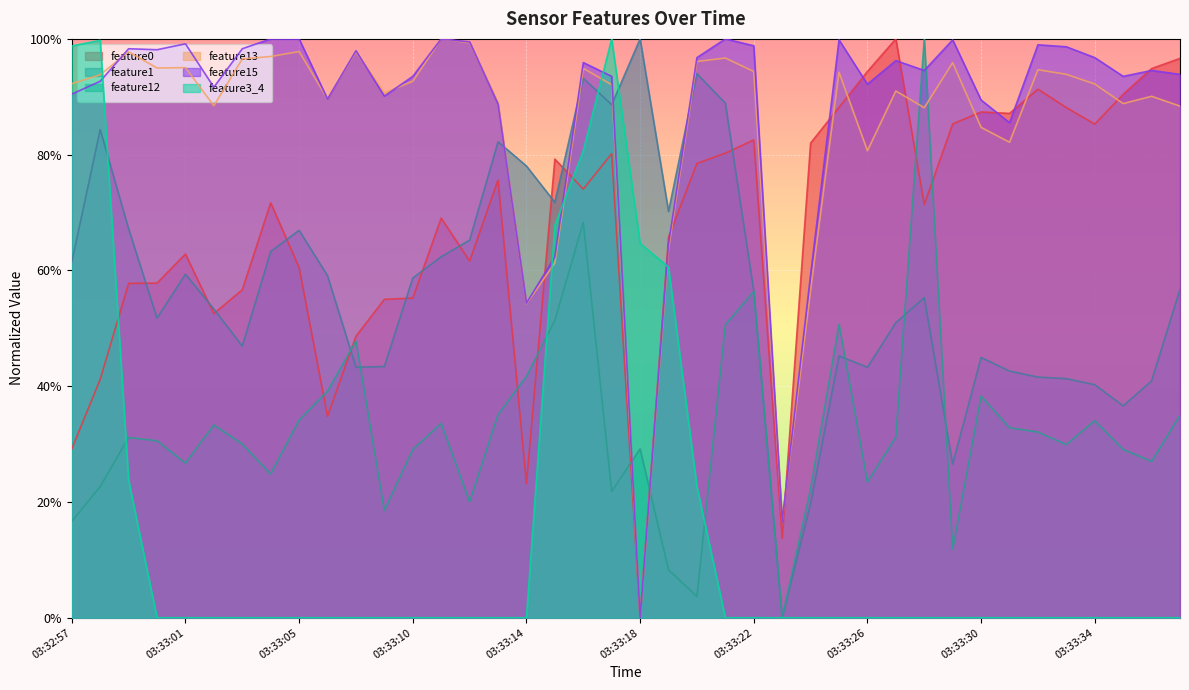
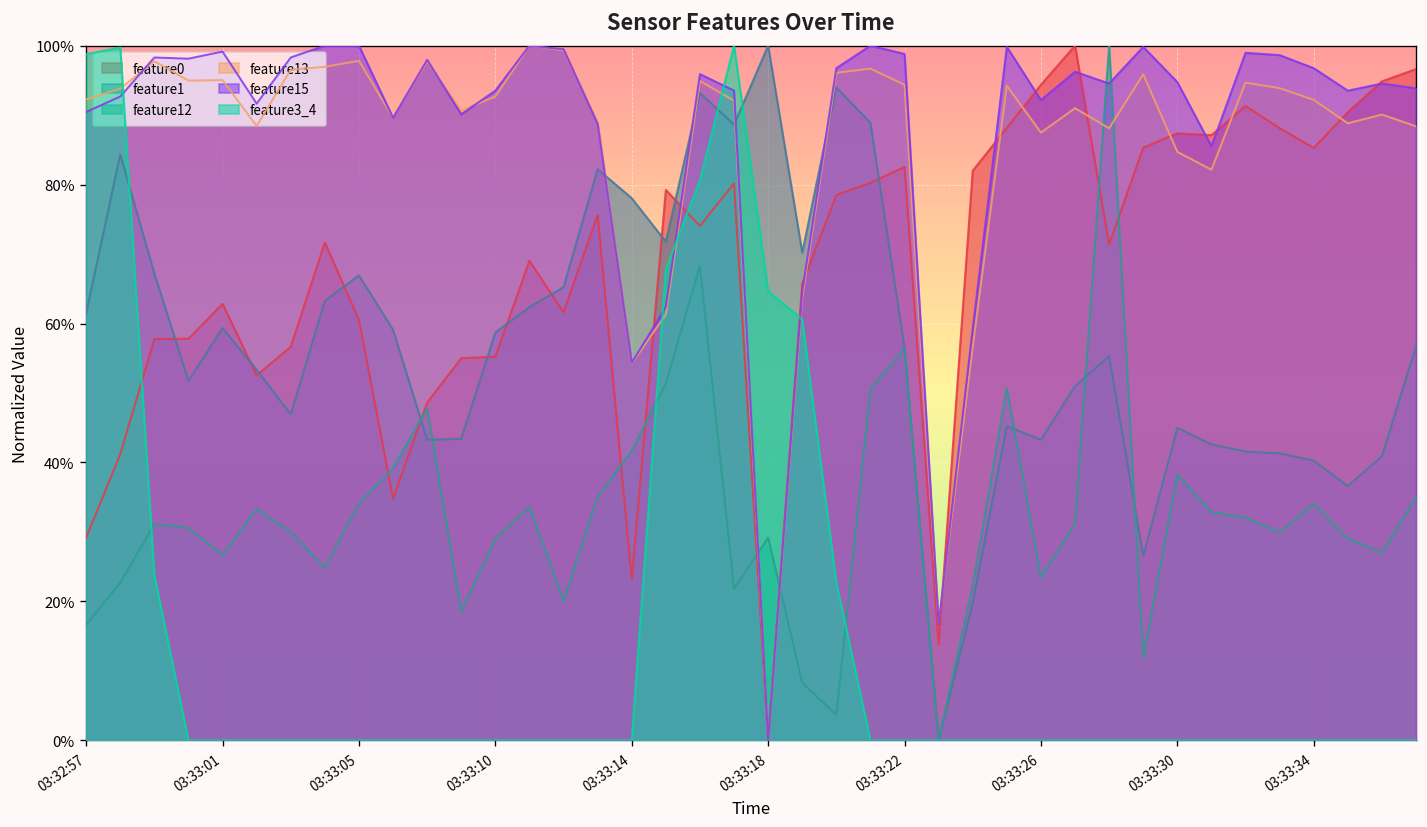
feature13, 03:33:26: 81% -> 87%
feature15, 03:33:30: 89% -> 95%
